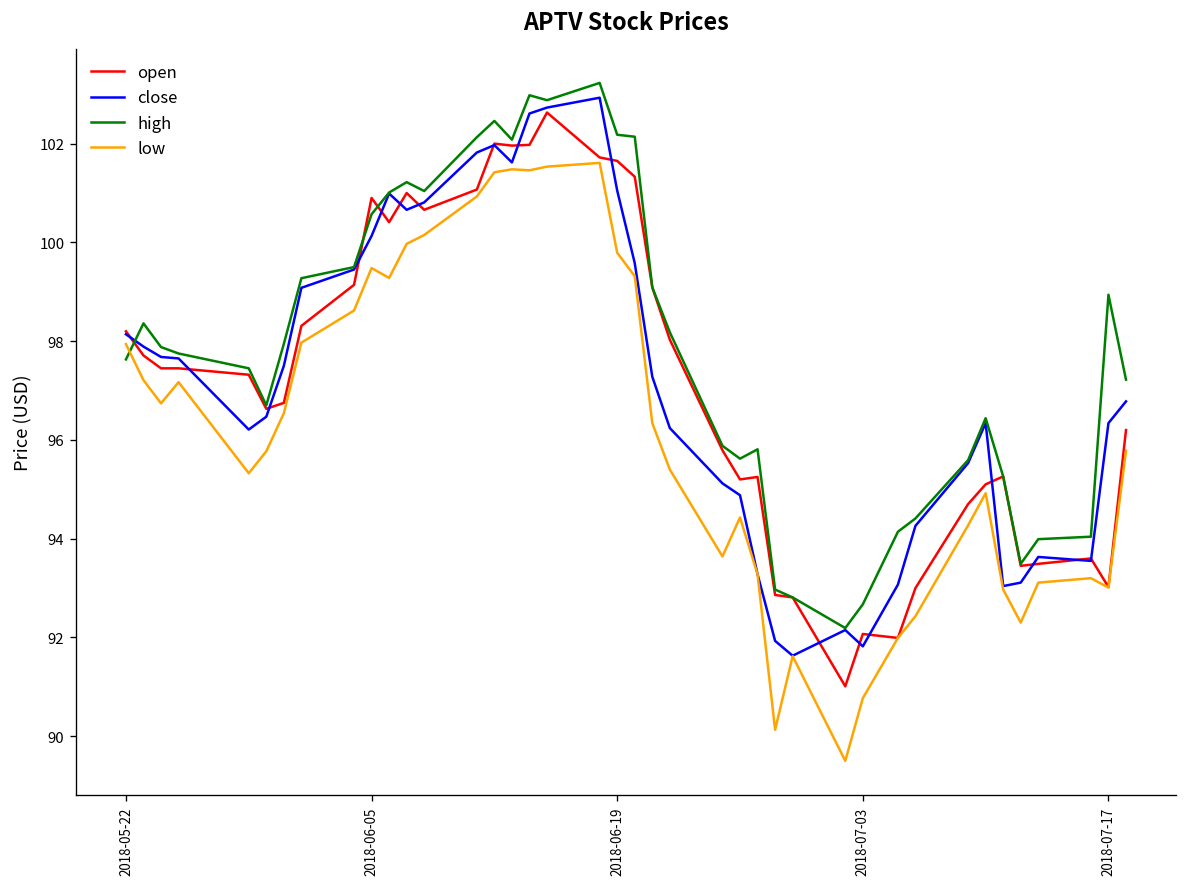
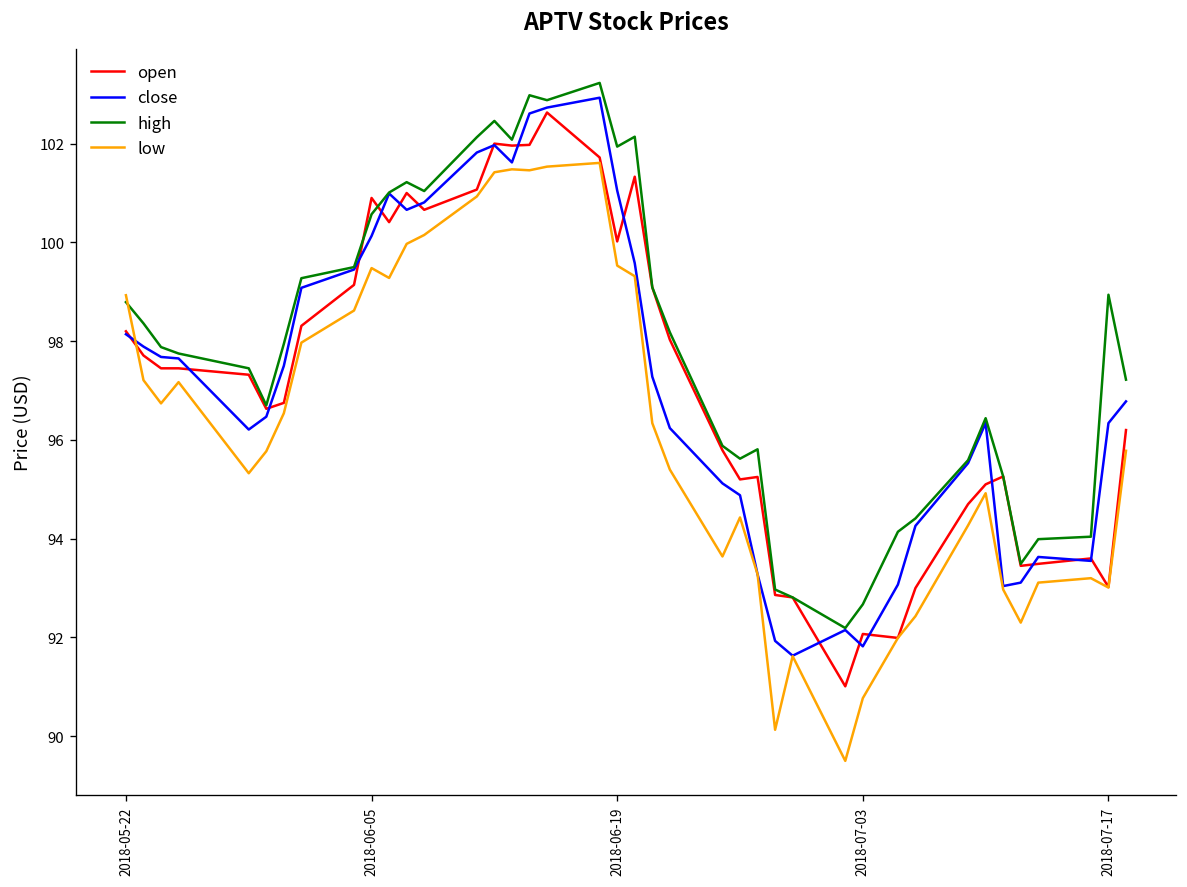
high, 2018-05-22: 97.6 -> 98.8
low, 2018-05-22: 97.9 -> 98.9
open, 2018-06-19: 101.7 -> 100.0
high, 2018-06-19: 102.2 -> 101.9
low, 2018-06-19: 99.8 -> 99.5
